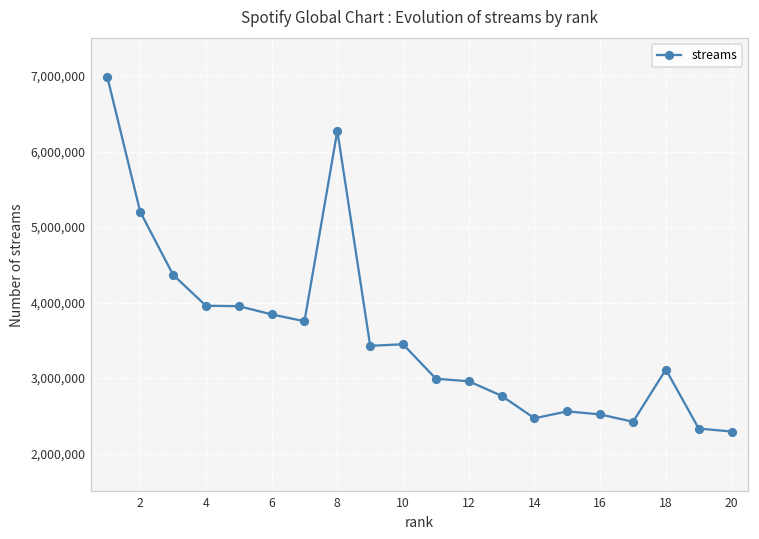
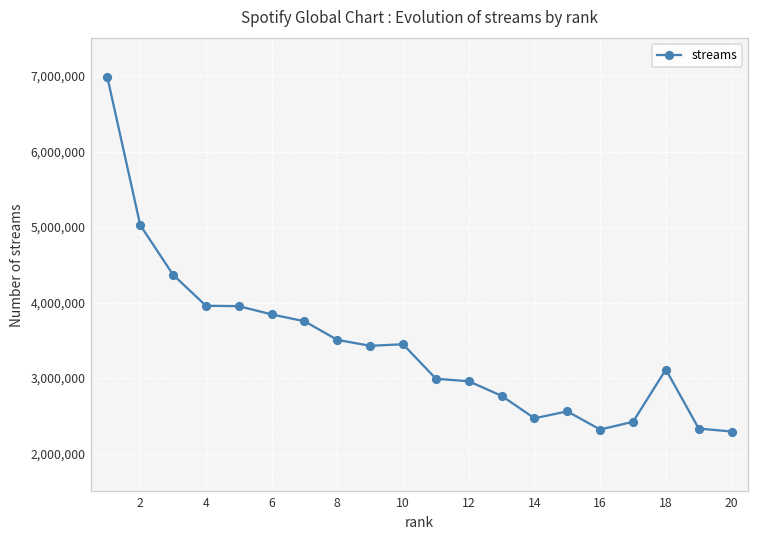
2: 5,200,000 -> 5,000,000
8: 6,300,000 -> 3,500,000
16: 2,500,000 -> 2,300,000
